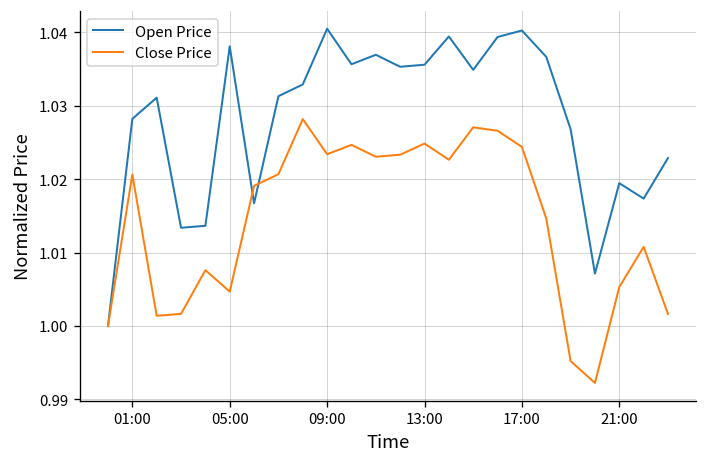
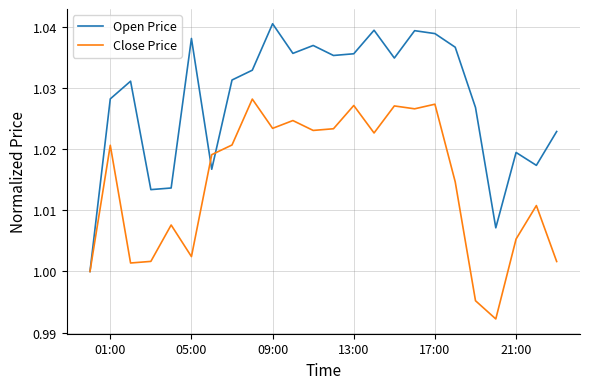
Close Price, 05:00: 1.005 -> 1.002
Close Price, 13:00: 1.025 -> 1.027
Open Price, 17:00: 1.040 -> 1.039
Close Price, 17:00: 1.024 -> 1.027
